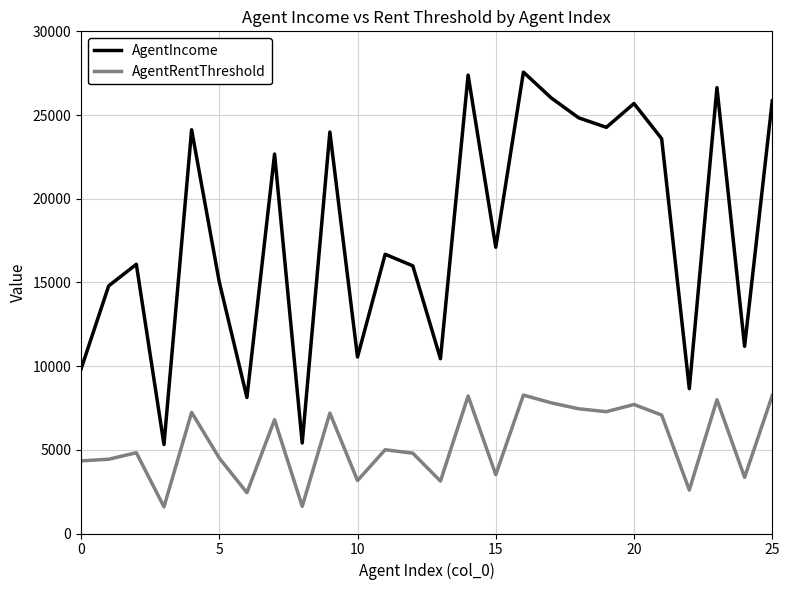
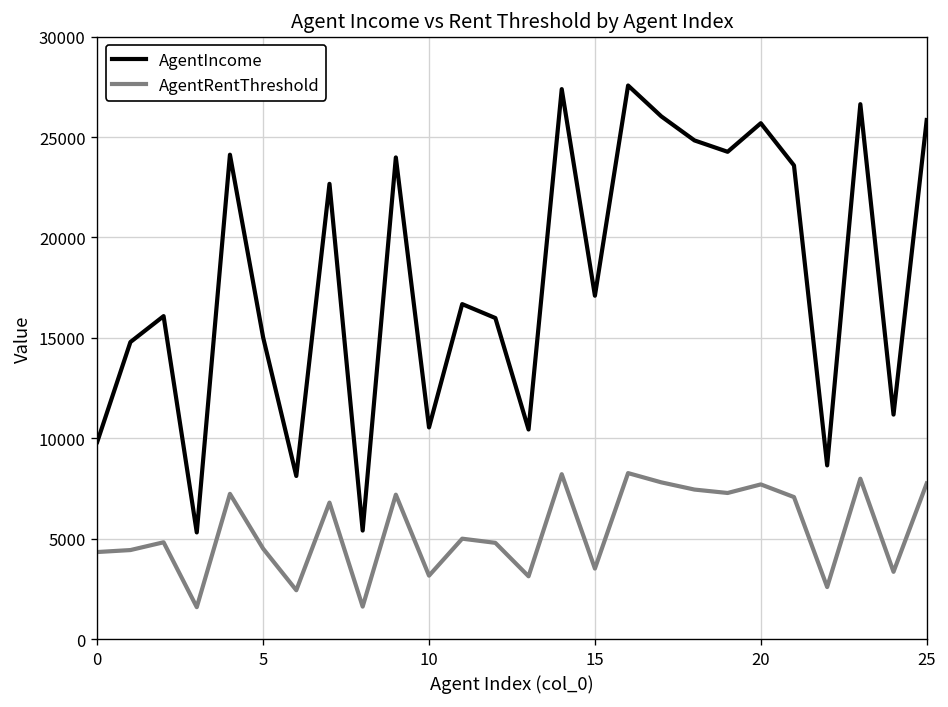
AgentRentThreshold, 25: 8200 -> 7800
